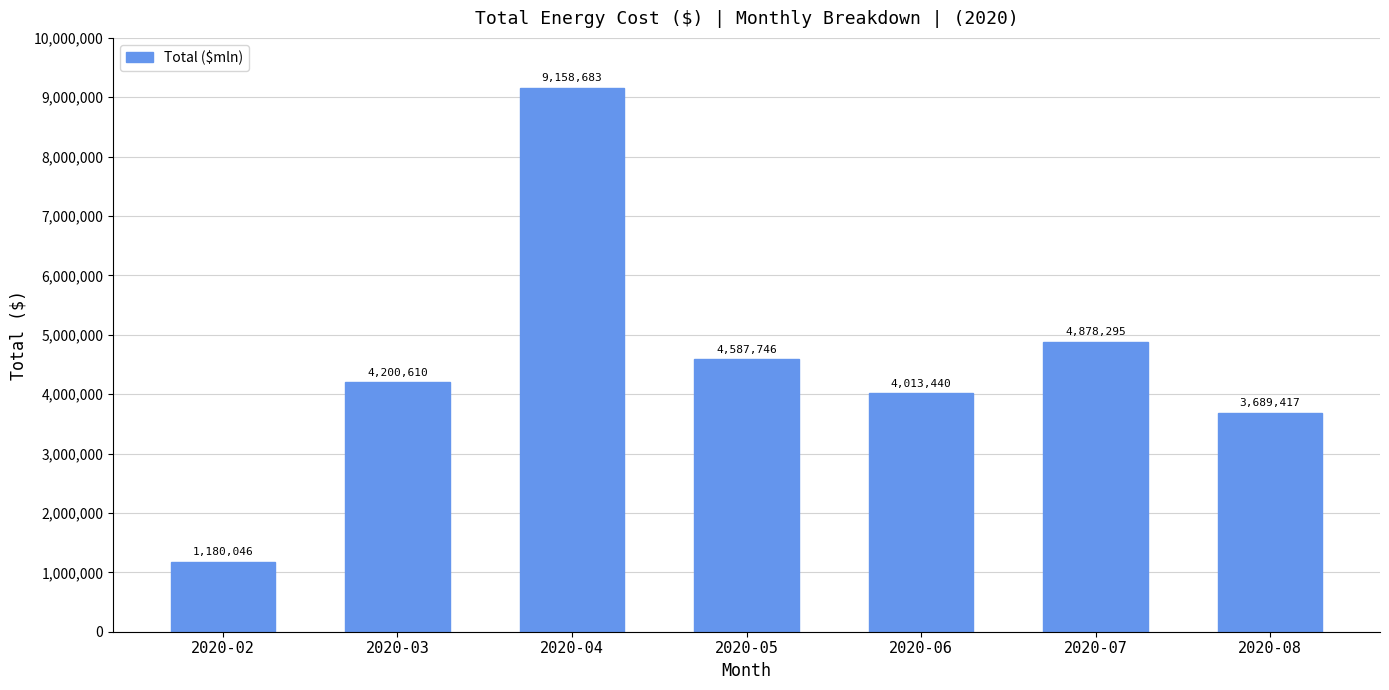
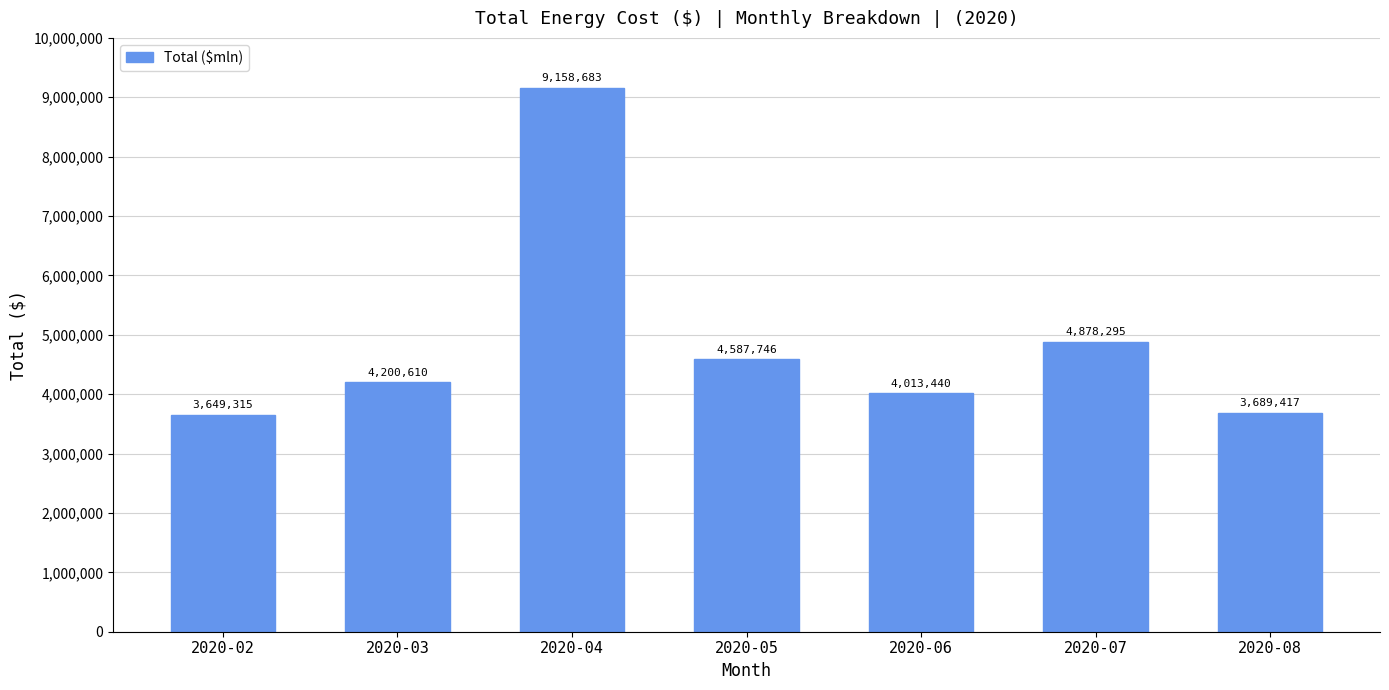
2020-02: 1,180,046 -> 3,649,315
